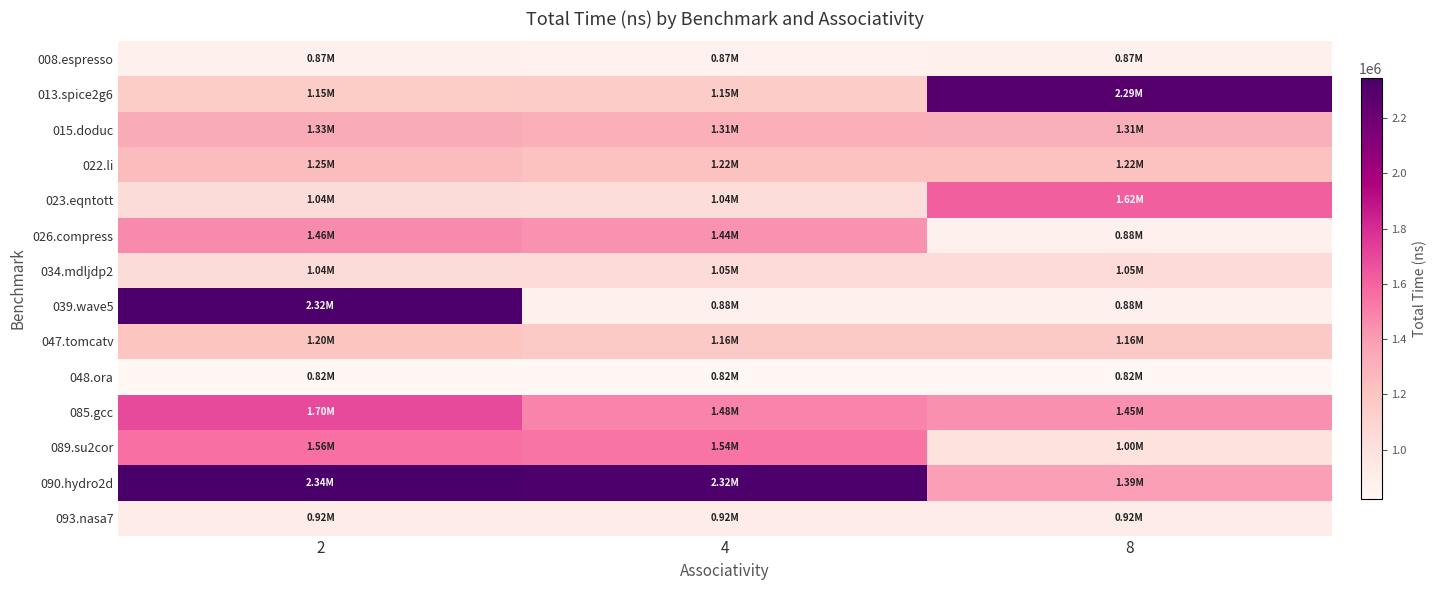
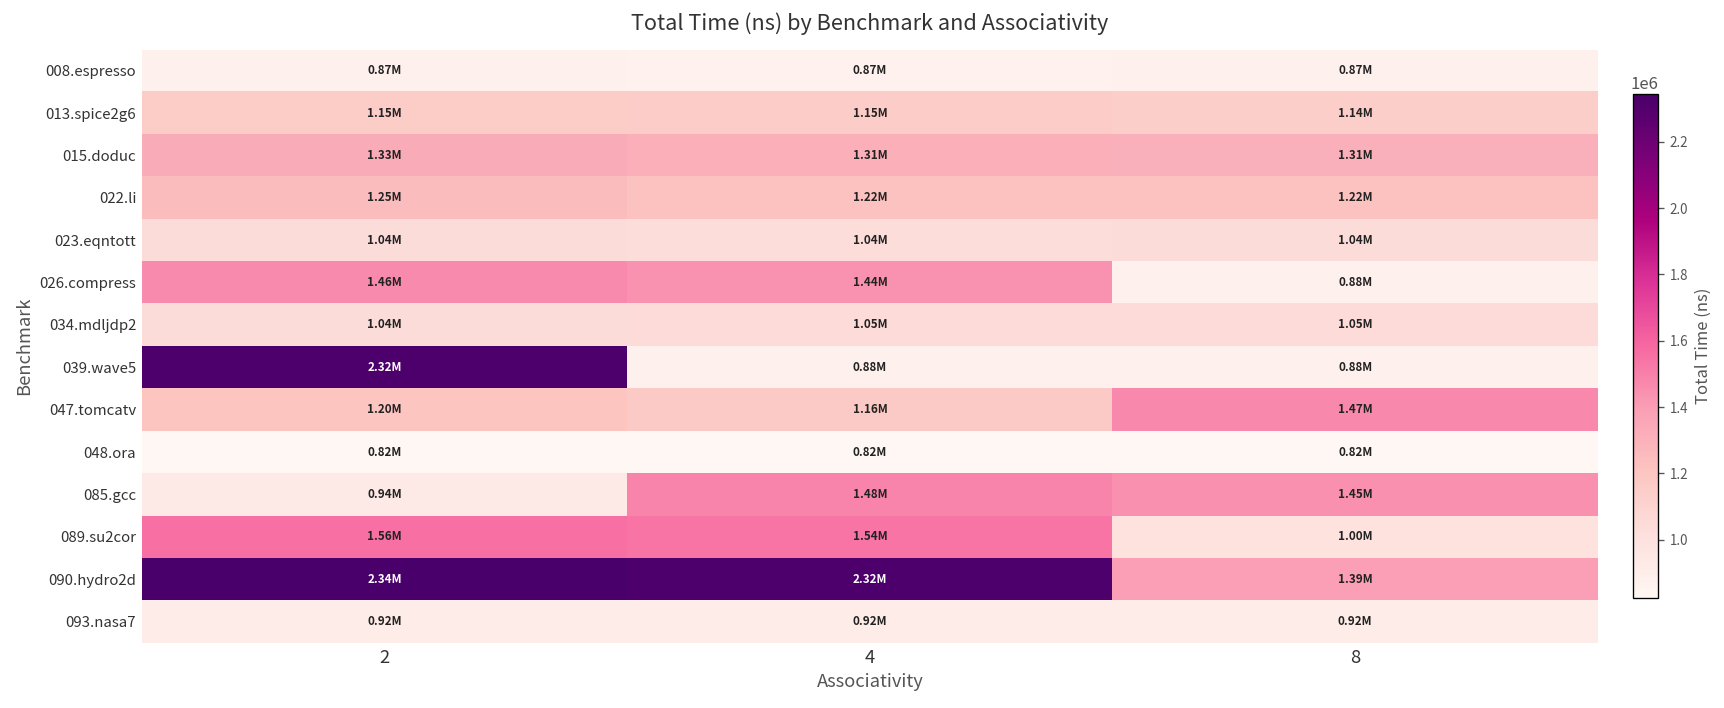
013.spice2g6, 8: 2.29M -> 1.14M
023.eqntott, 8: 1.62M -> 1.04M
047.tomcatv, 8: 1.16M -> 1.47M
085.gcc, 2: 1.70M -> 0.94M
